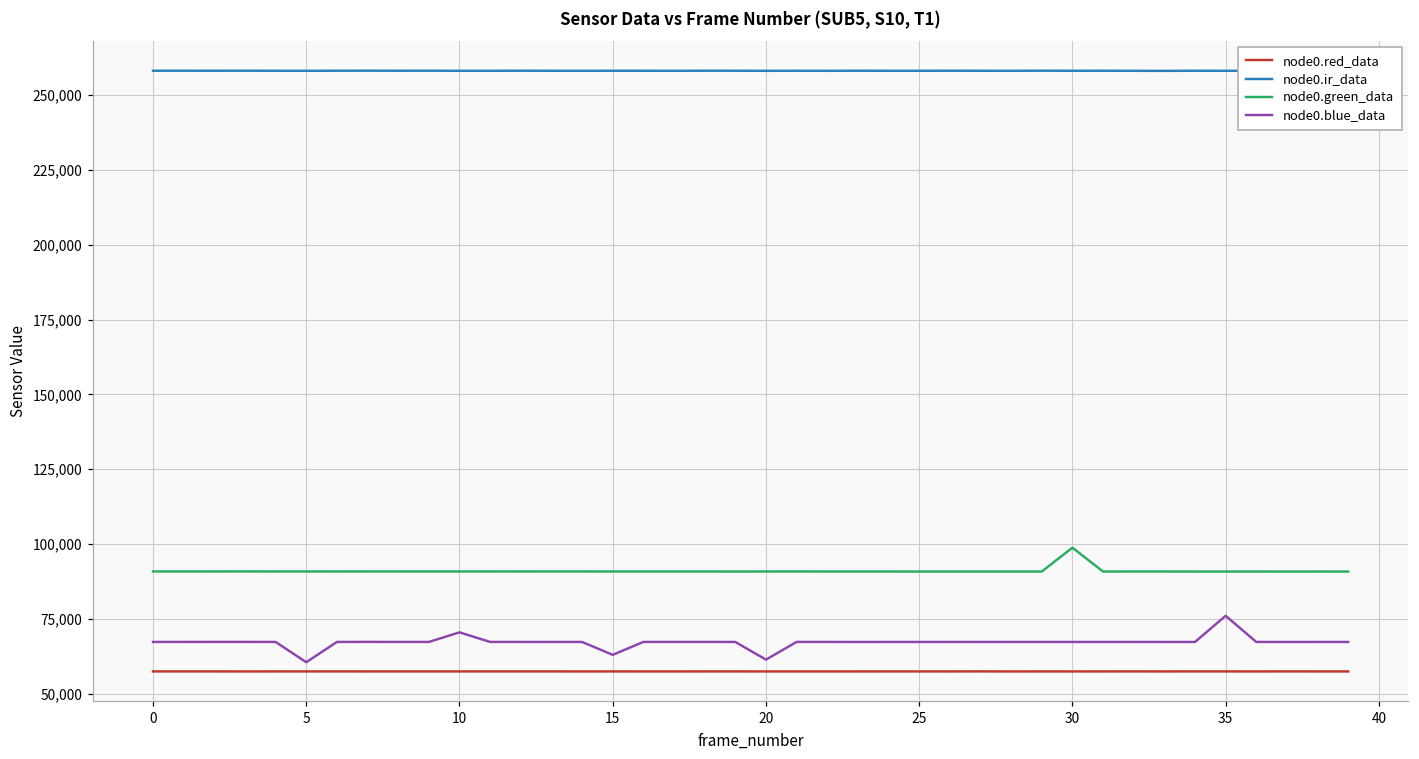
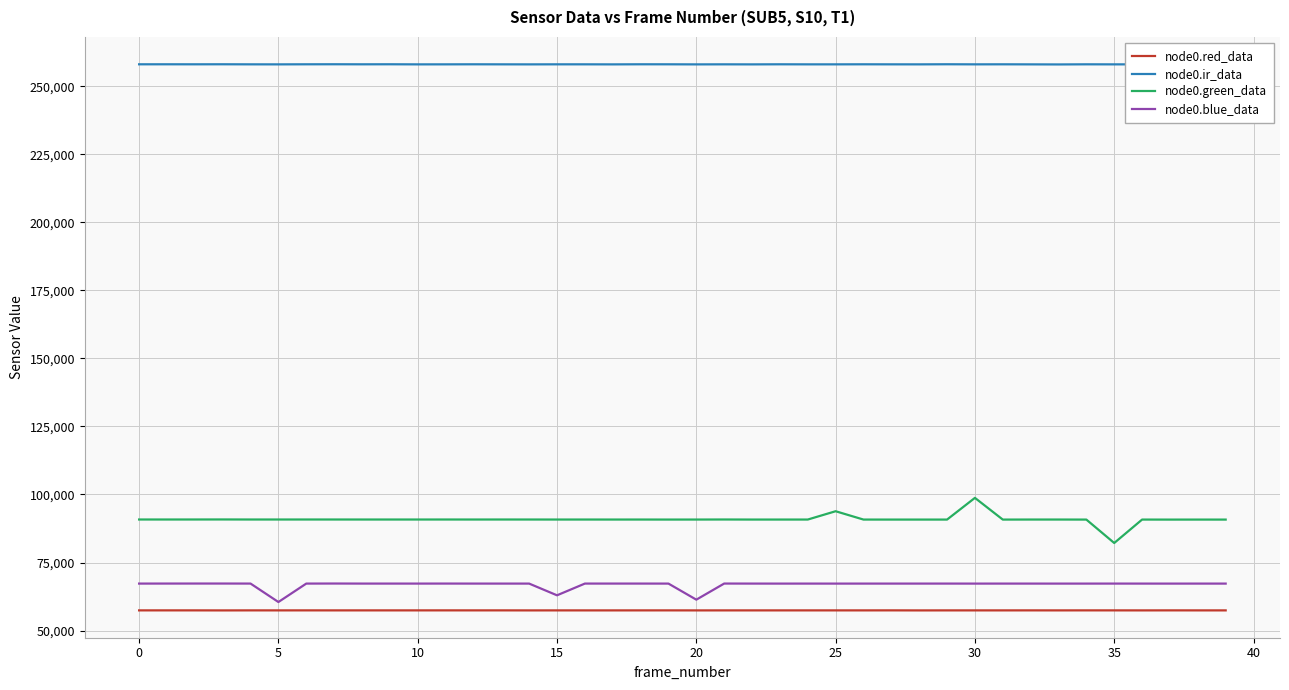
node0.blue_data, 10: 70,000 -> 67,000
node0.green_data, 25: 91,000 -> 94,000
node0.green_data, 35: 91,000 -> 82,000
node0.blue_data, 35: 76,000 -> 67,000
